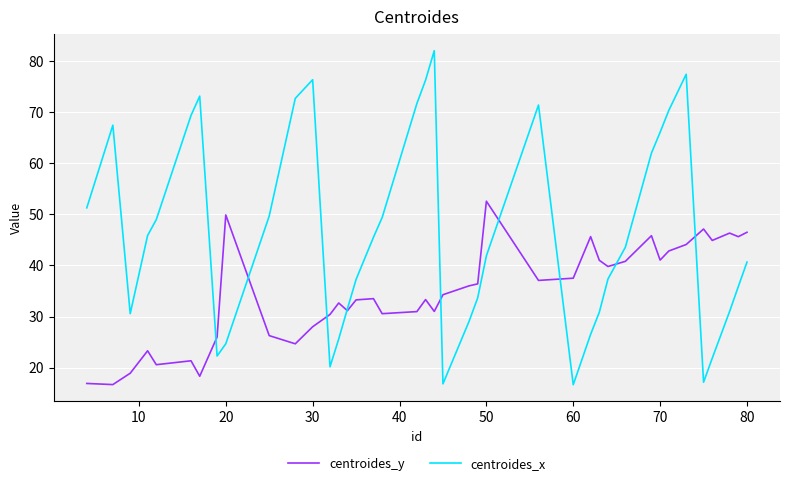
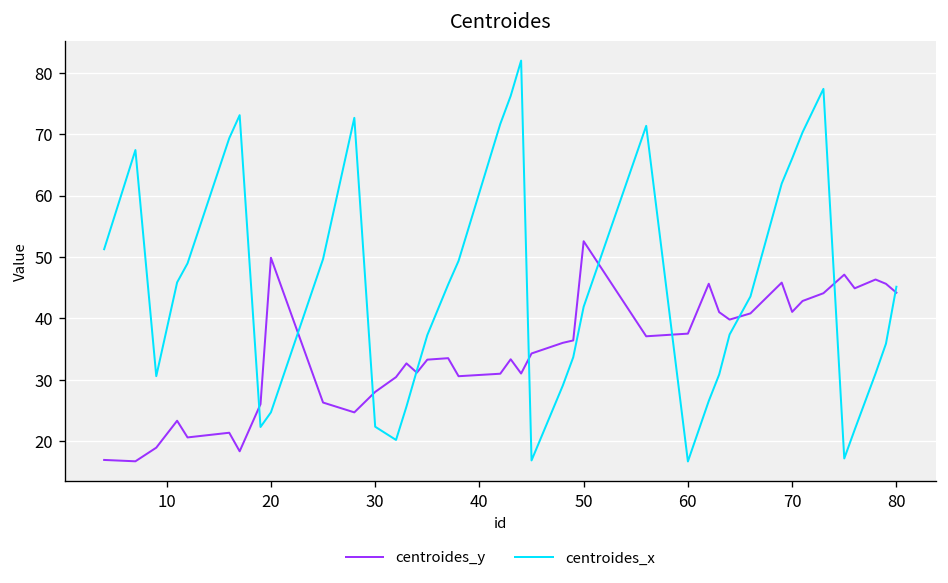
centroides_x, 30: 76 -> 22
centroides_y, 80: 46 -> 44
centroides_x, 80: 41 -> 45
